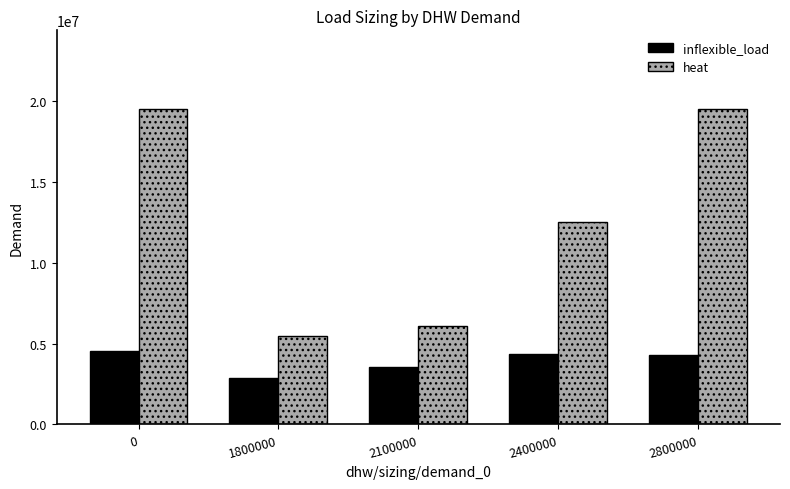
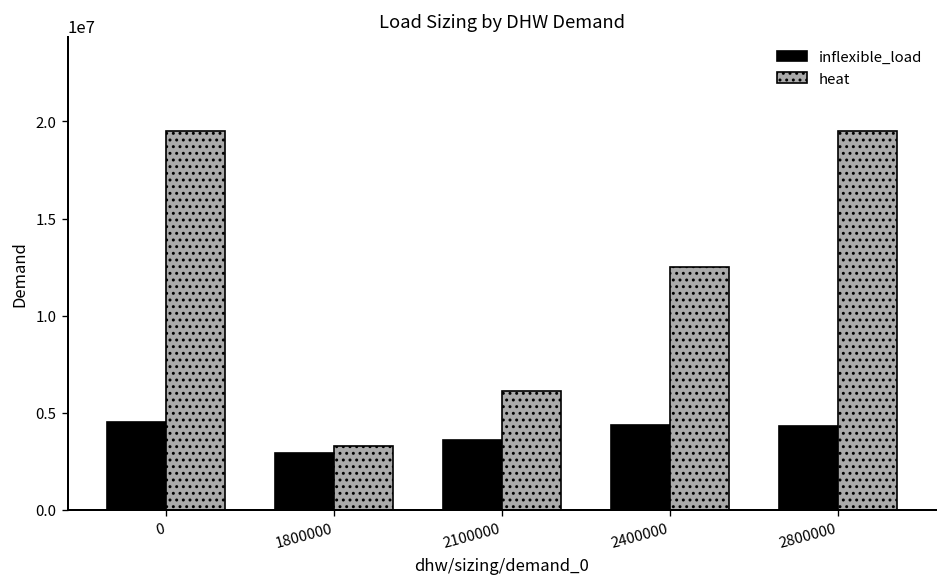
heat, 1800000: 5500000 -> 3300000
